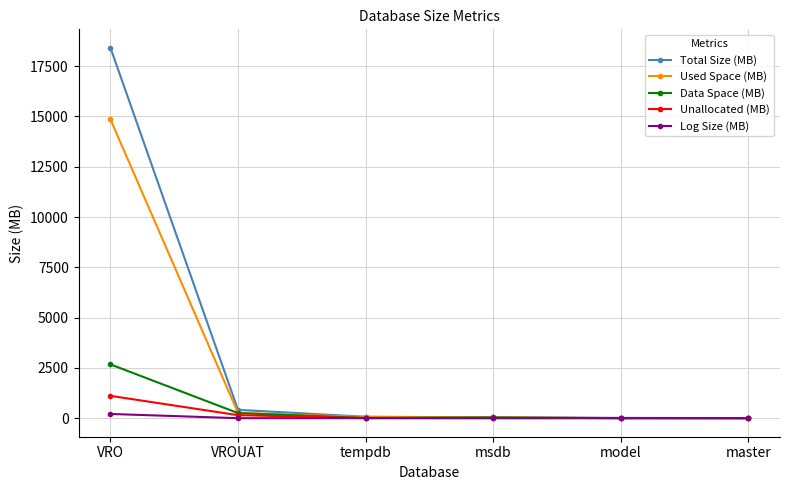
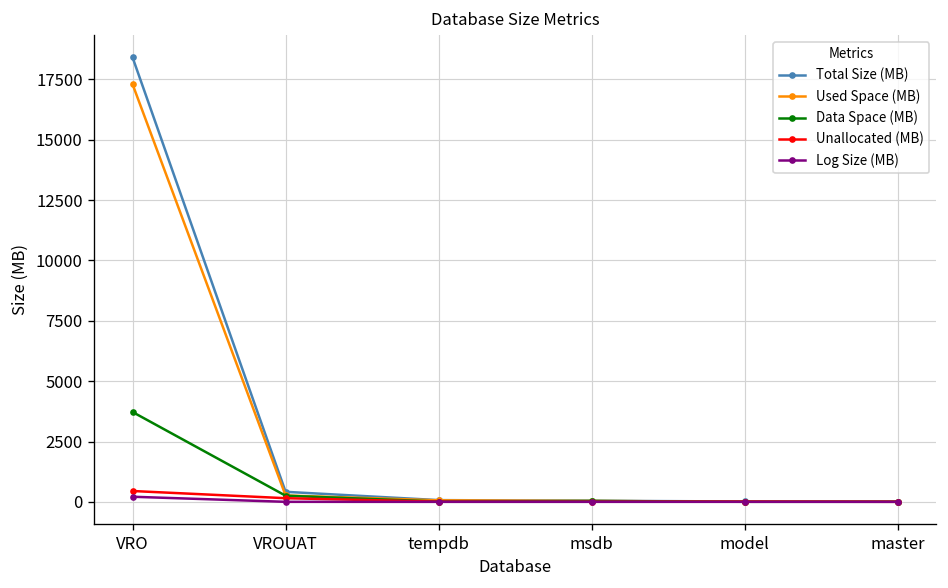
Used Space (MB), VRO: 14800 -> 17300
Data Space (MB), VRO: 2700 -> 3700
Unallocated (MB), VRO: 1100 -> 400
